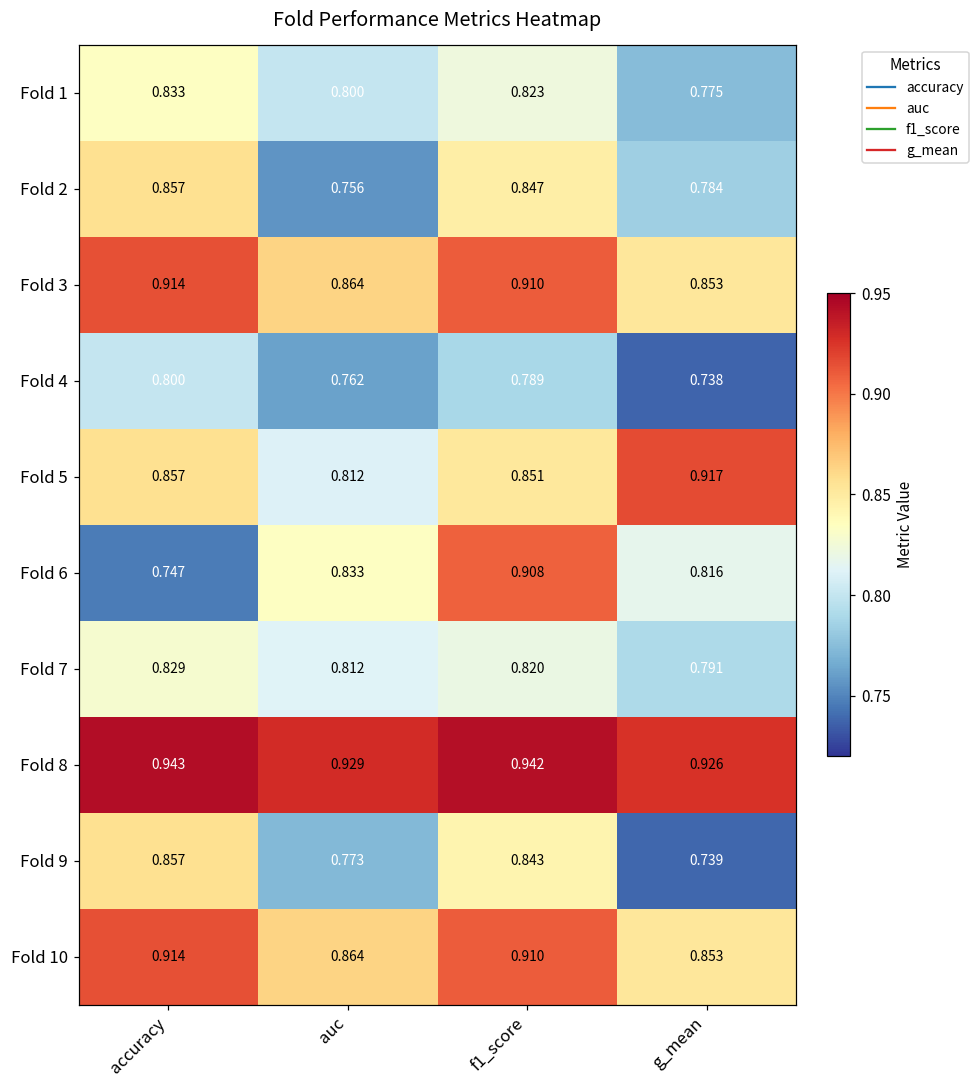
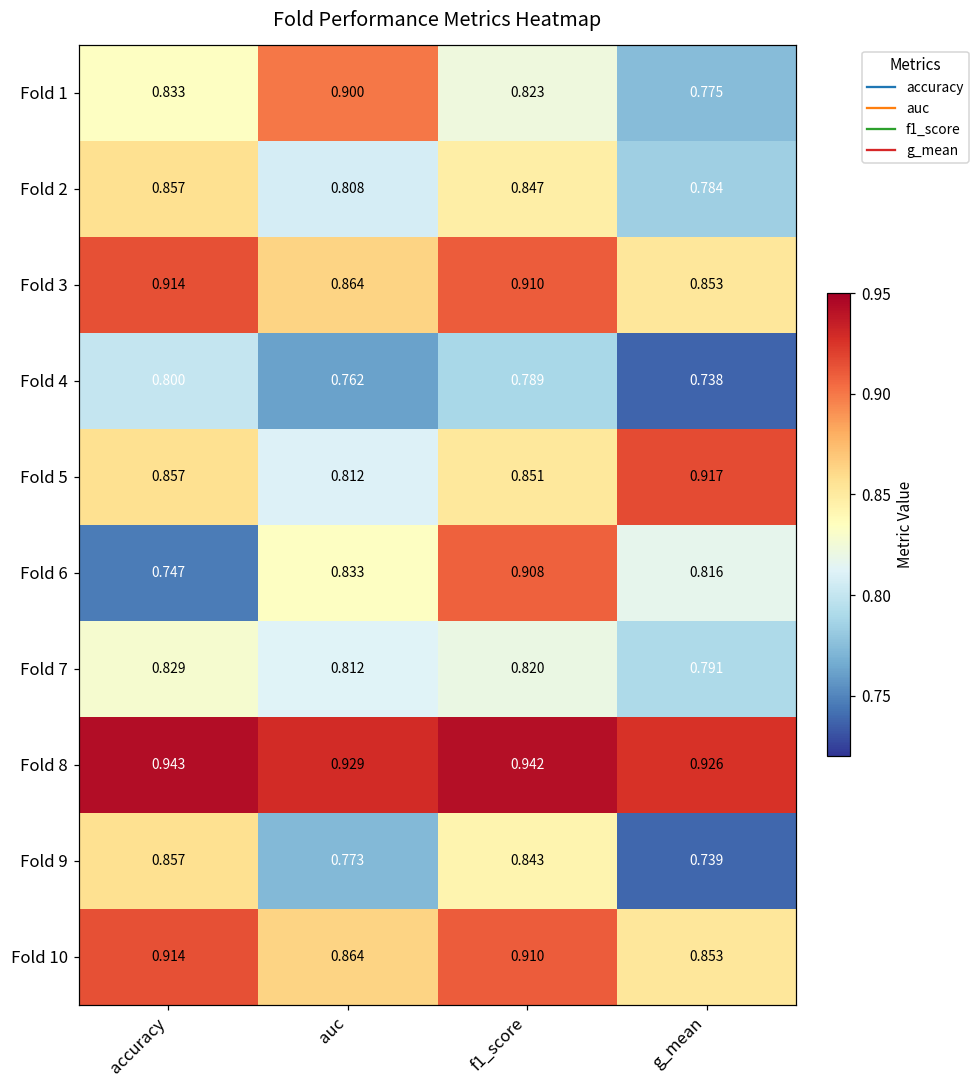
Fold 1, auc: 0.800 -> 0.900
Fold 2, auc: 0.756 -> 0.808
